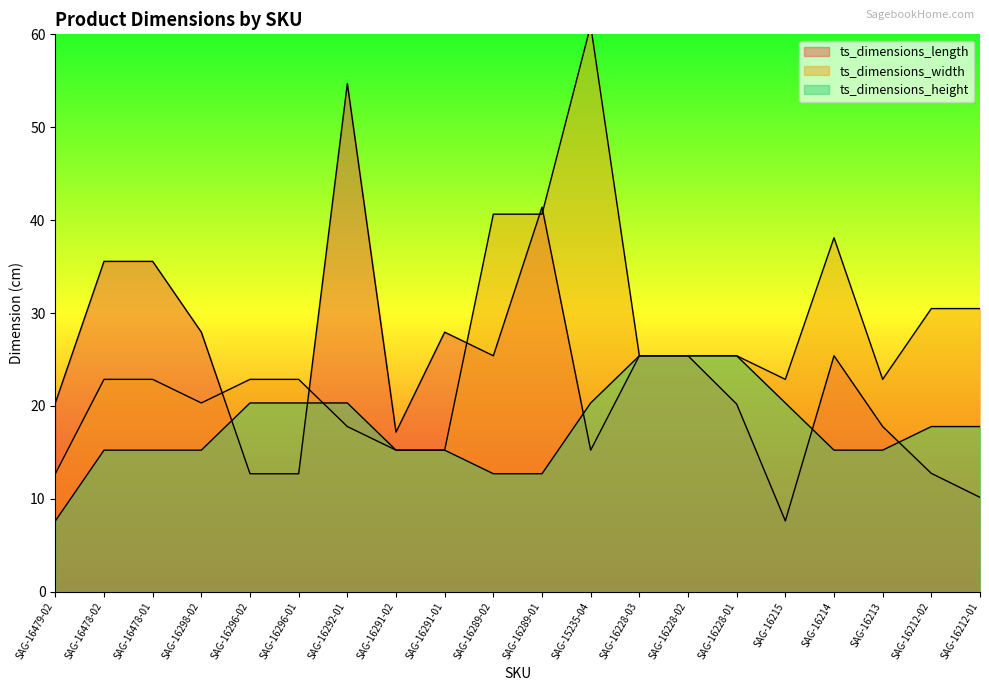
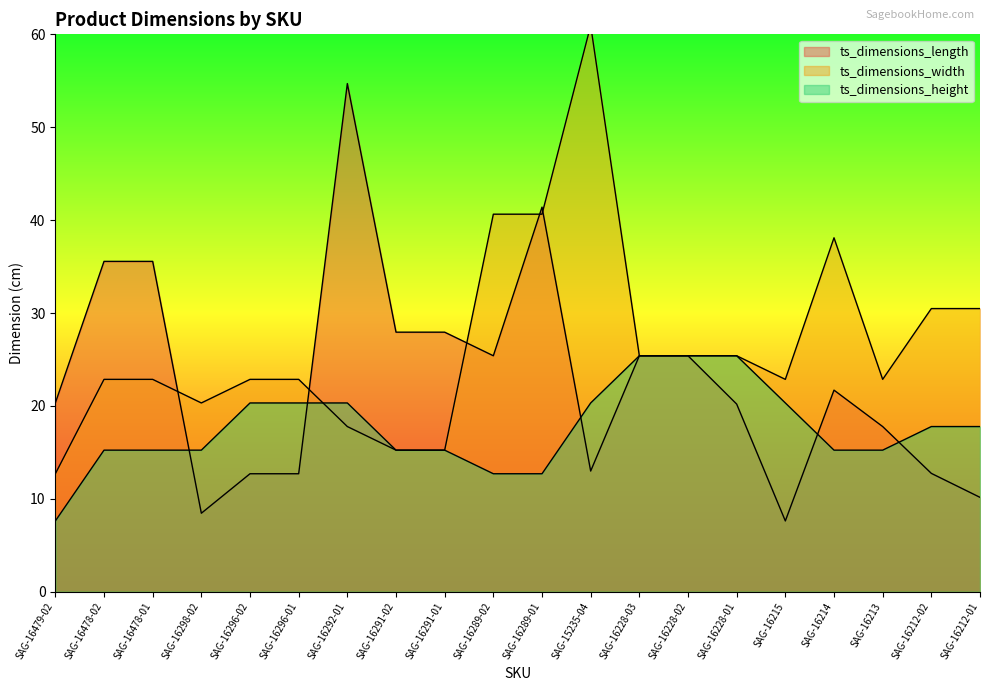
ts_dimensions_length, SAG-16298-02: 28 -> 8
ts_dimensions_length, SAG-16291-02: 17 -> 28
ts_dimensions_length, SAG-15235-04: 15 -> 13
ts_dimensions_length, SAG-16214: 25 -> 22
